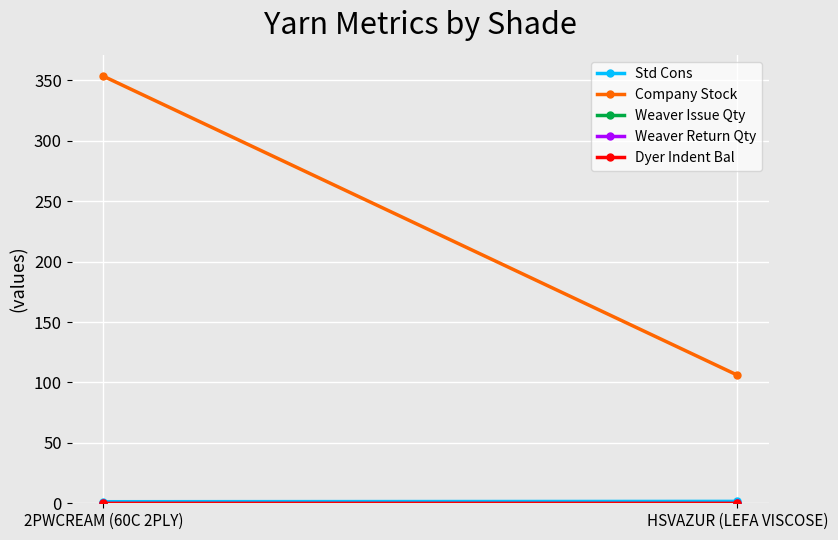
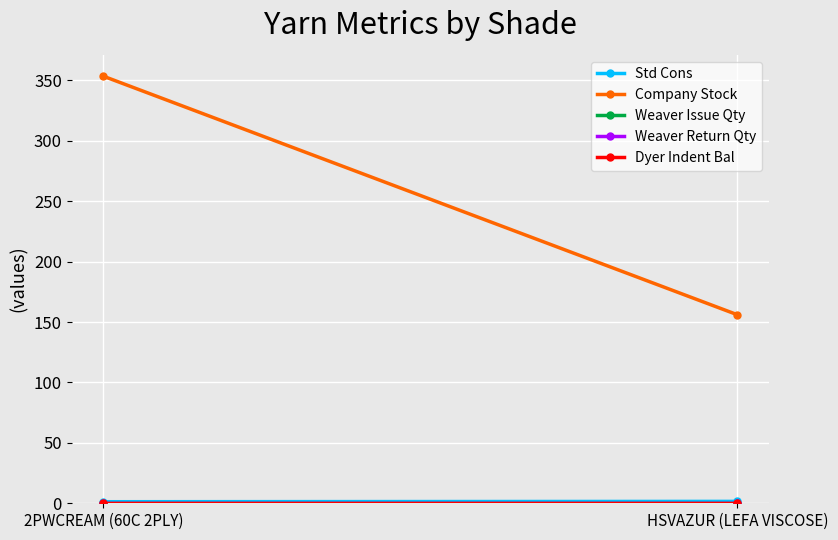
Company Stock, HSVAZUR (LEFA VISCOSE): 106 -> 156
